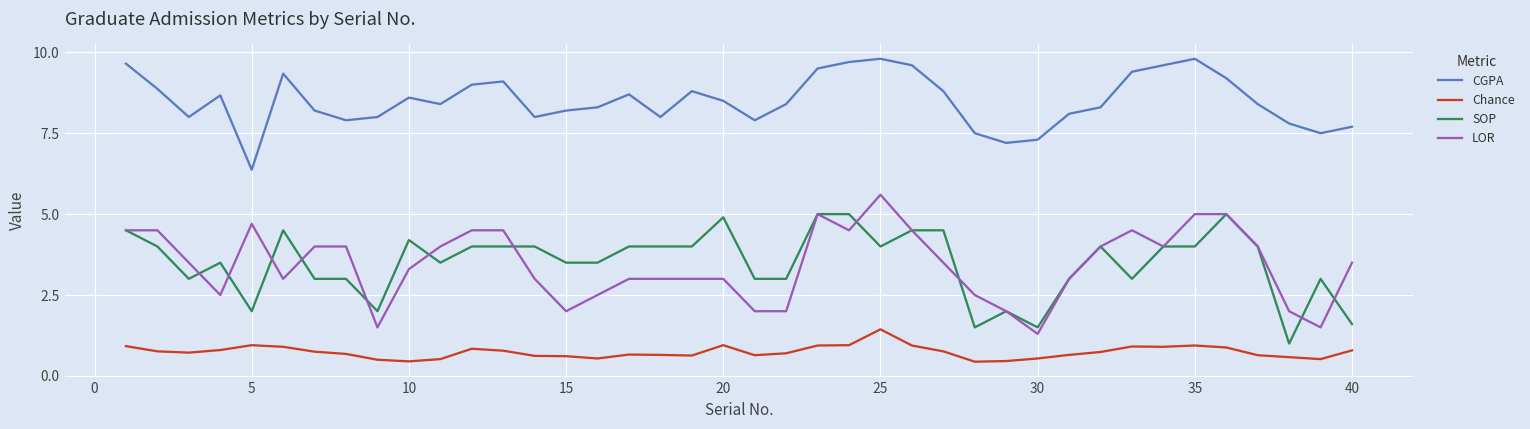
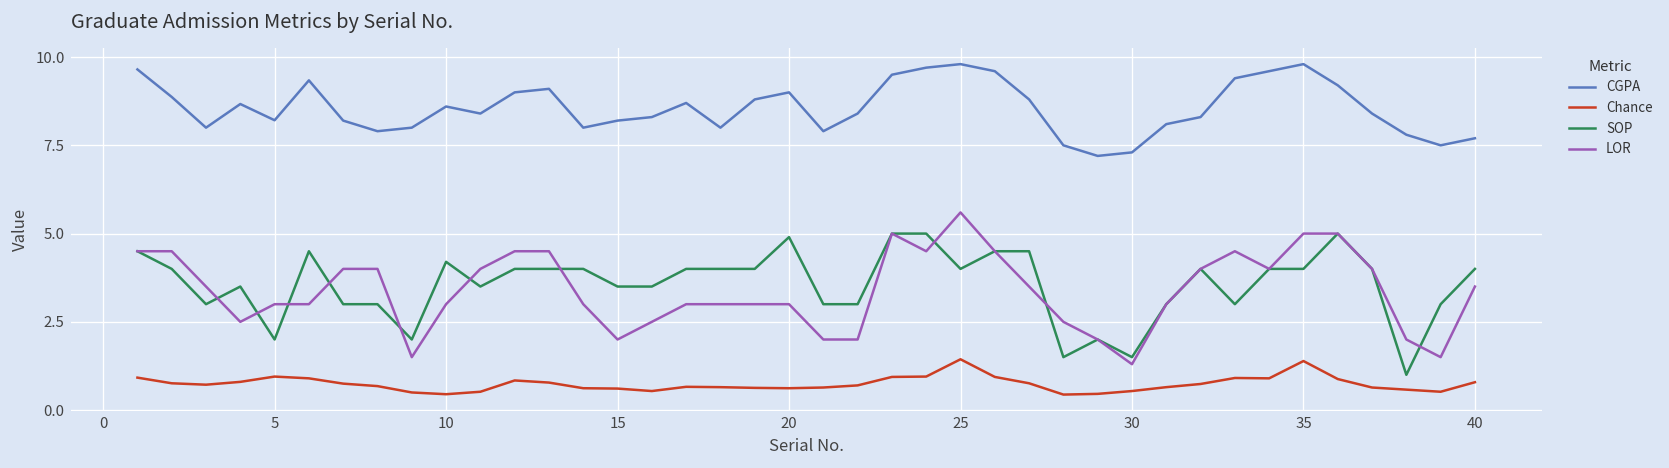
CGPA, 5: 6.4 -> 8.2
LOR, 5: 4.7 -> 3.0
LOR, 10: 3.3 -> 3.0
CGPA, 20: 8.5 -> 9.0
Chance, 20: 1.0 -> 0.6
Chance, 35: 0.9 -> 1.4
SOP, 40: 1.6 -> 4.0
